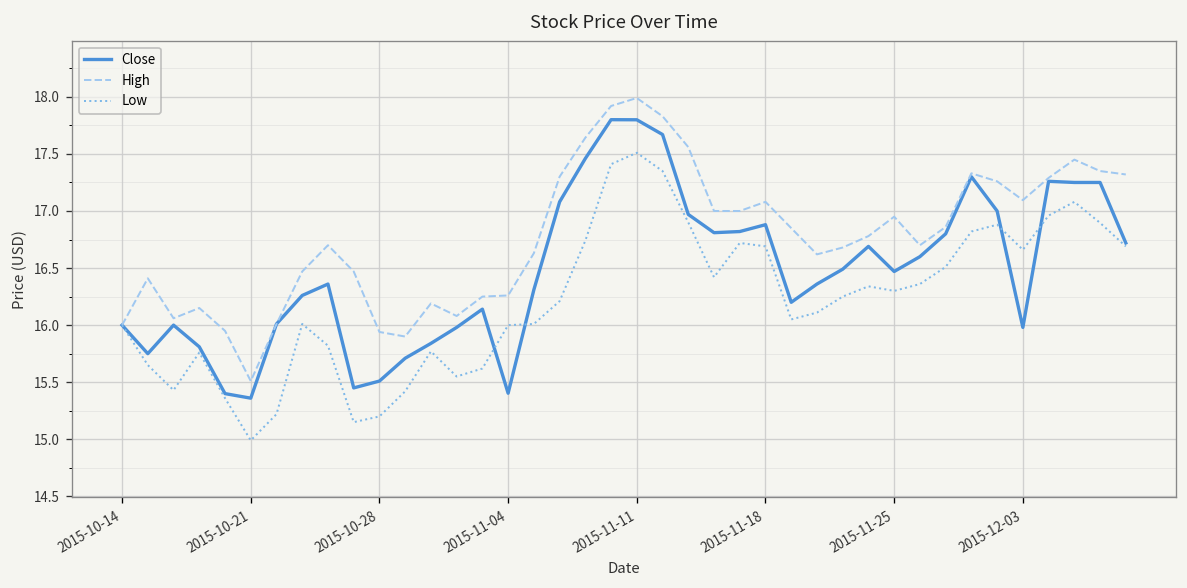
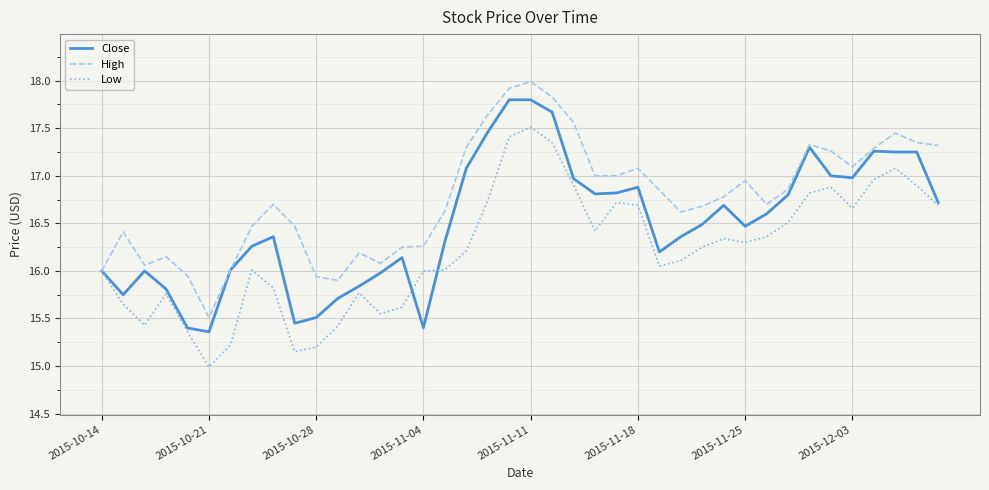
Close, 2015-12-03: 16.0 -> 17.0
